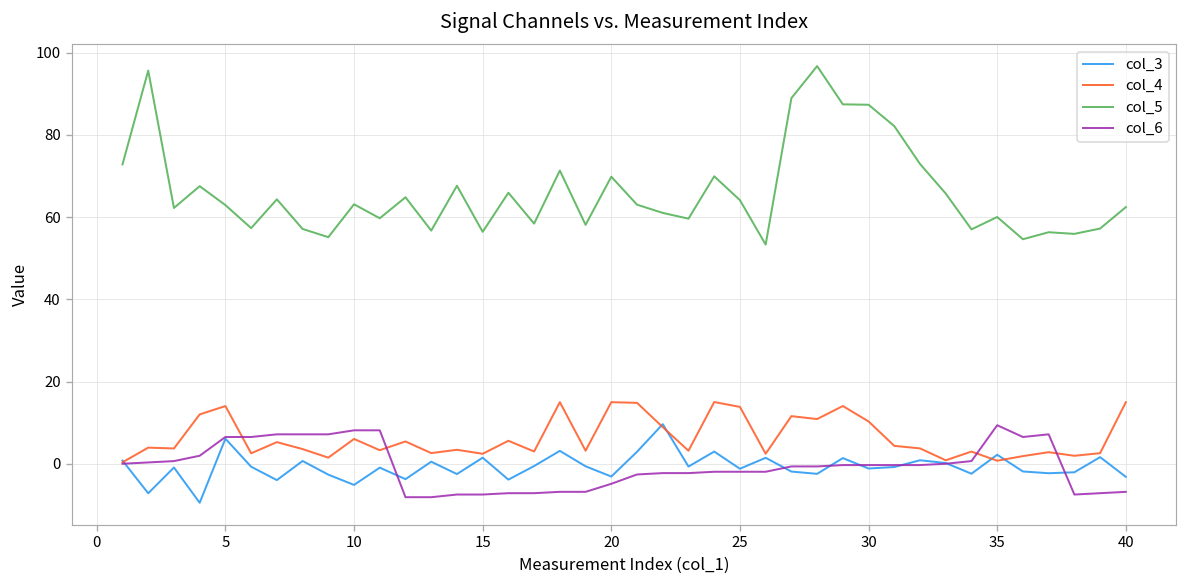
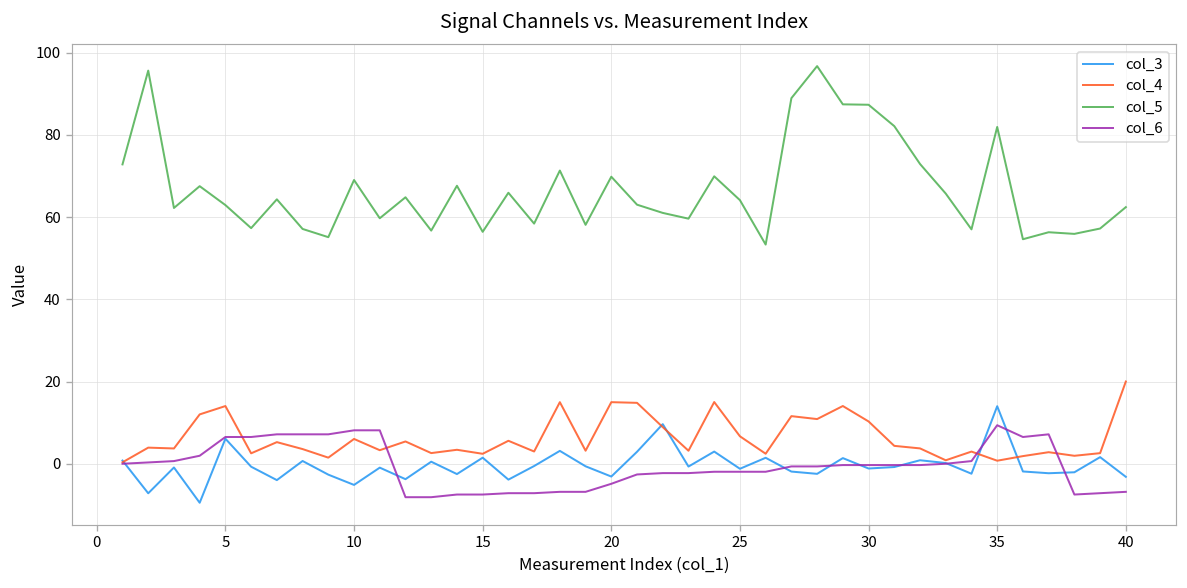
col_5, 10: 63 -> 69
col_4, 25: 14 -> 7
col_3, 35: 2 -> 14
col_5, 35: 60 -> 82
col_4, 40: 15 -> 20
